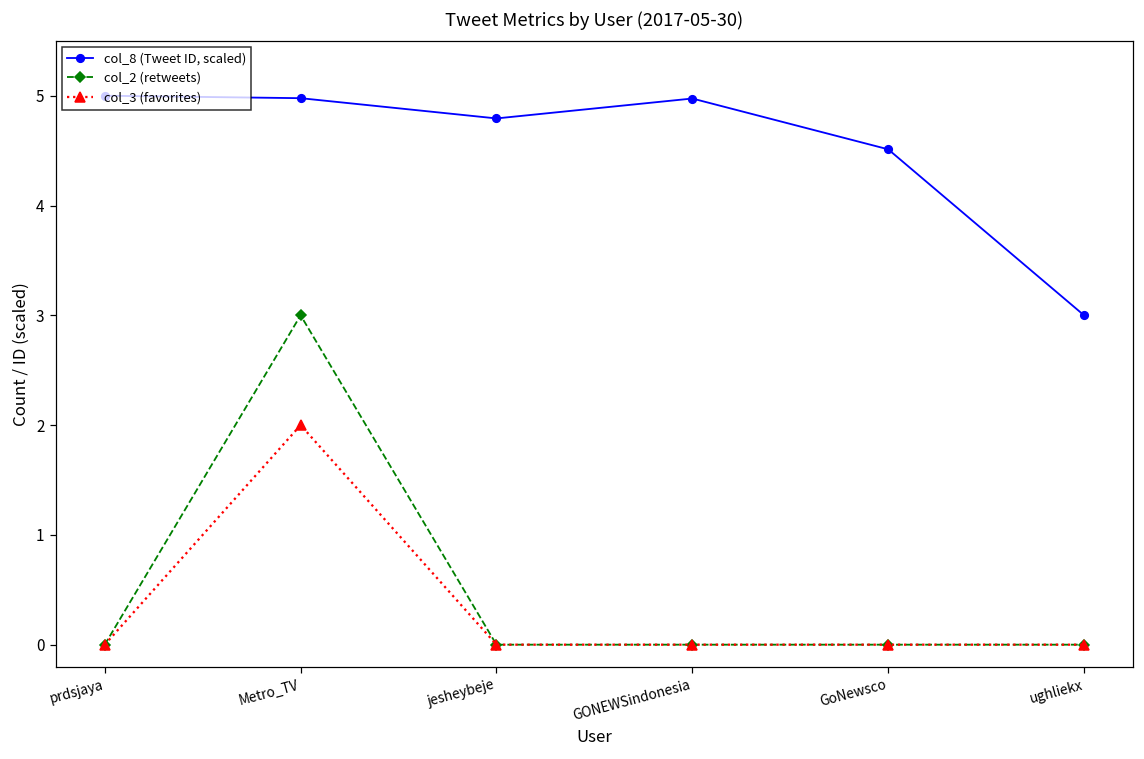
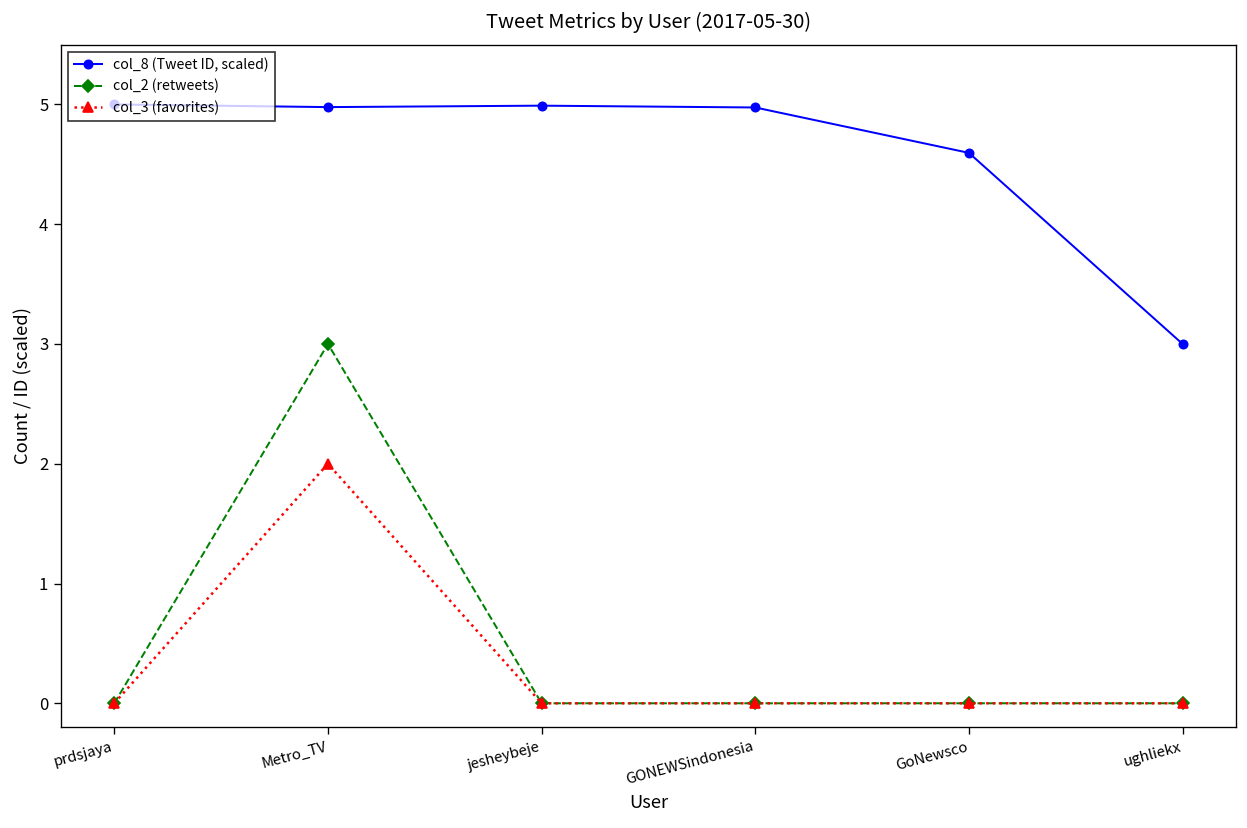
col_8 (Tweet ID, scaled), jesheybeje: 4.8 -> 5.0
col_8 (Tweet ID, scaled), GoNewsco: 4.5 -> 4.6
